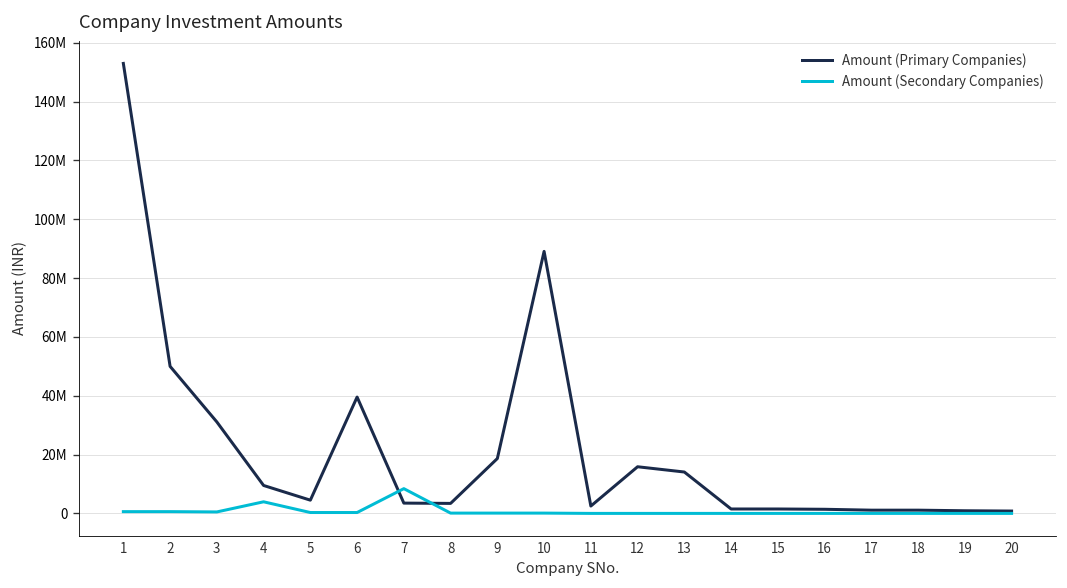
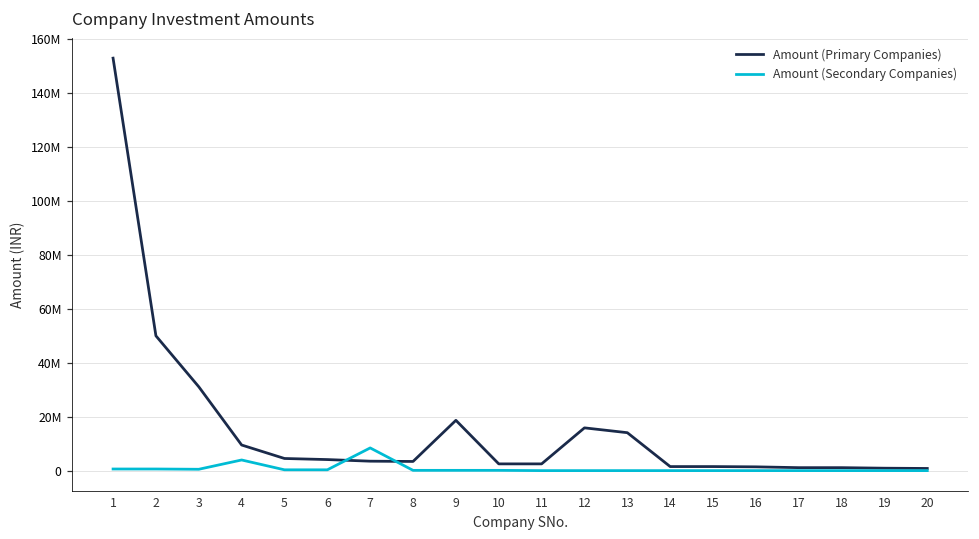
Amount (Primary Companies), 6: 40000000 -> 4000000
Amount (Primary Companies), 10: 89000000 -> 3000000
